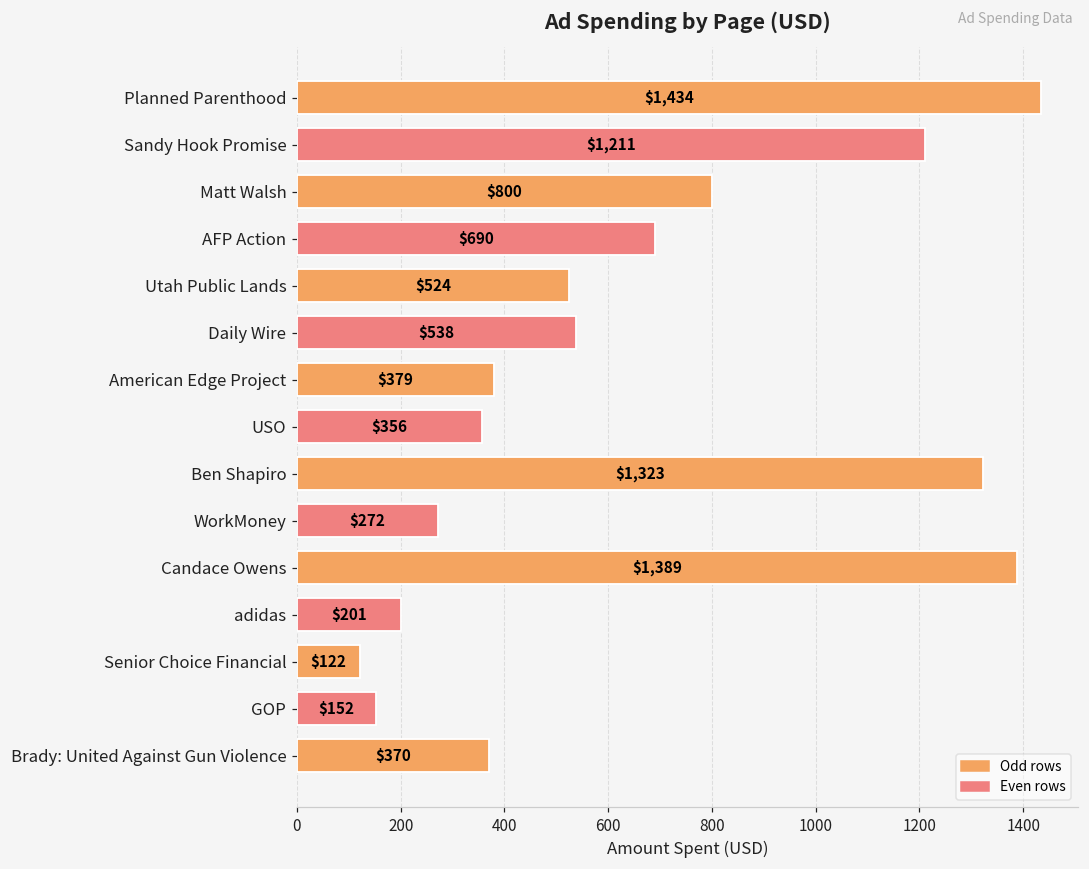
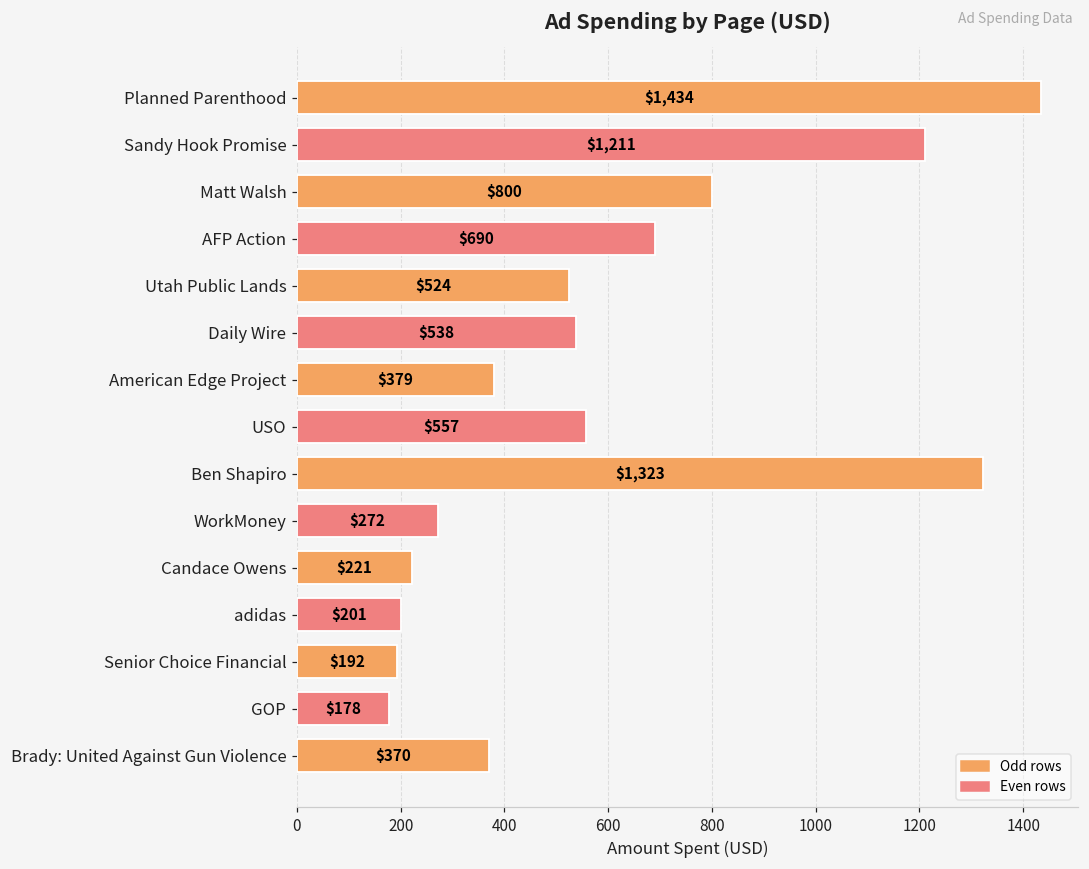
USO: $356 -> $557
Candace Owens: $1,389 -> $221
Senior Choice Financial: $122 -> $192
GOP: $152 -> $178
